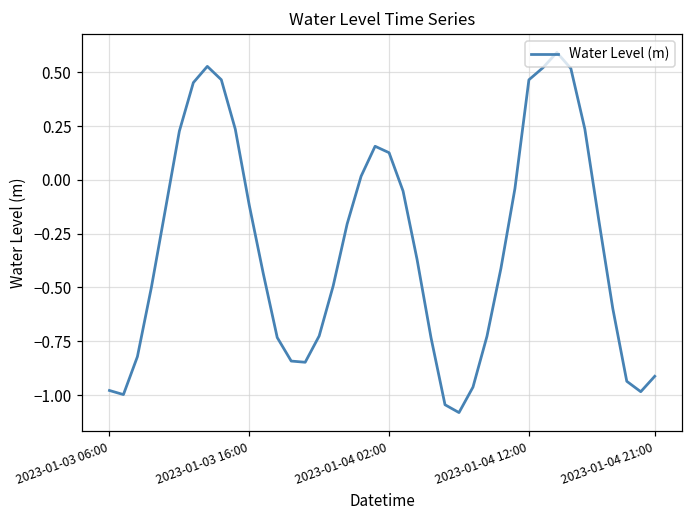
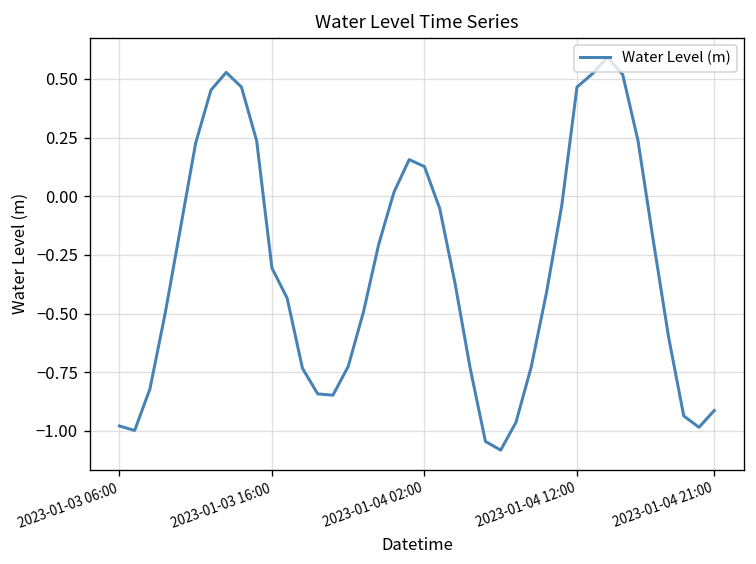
2023-01-03 16:00: -0.12 -> -0.31
